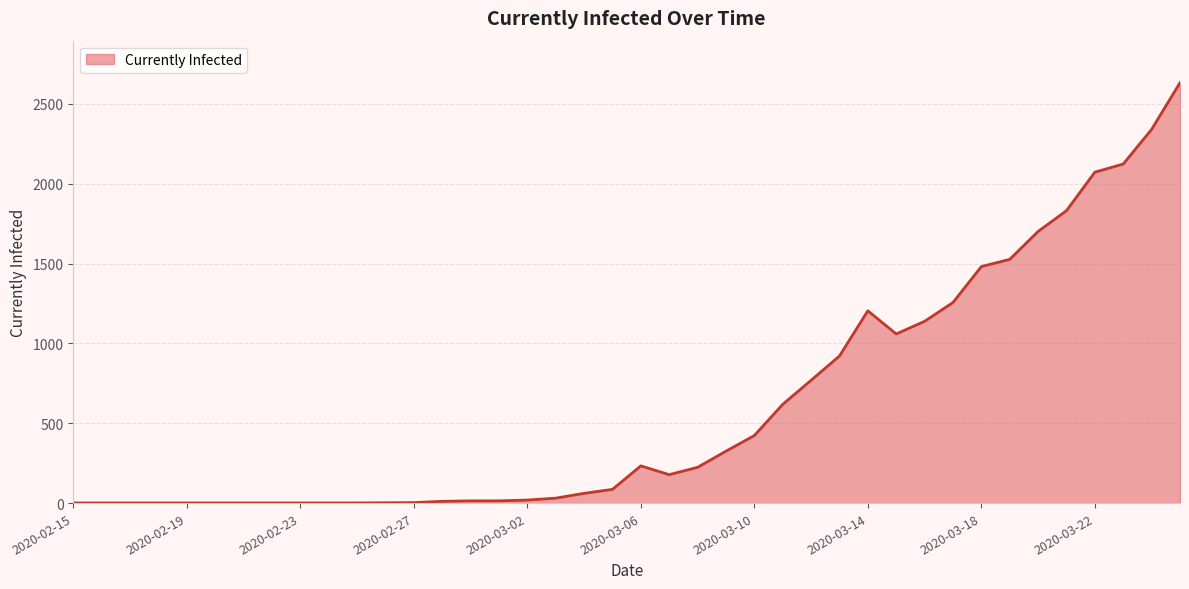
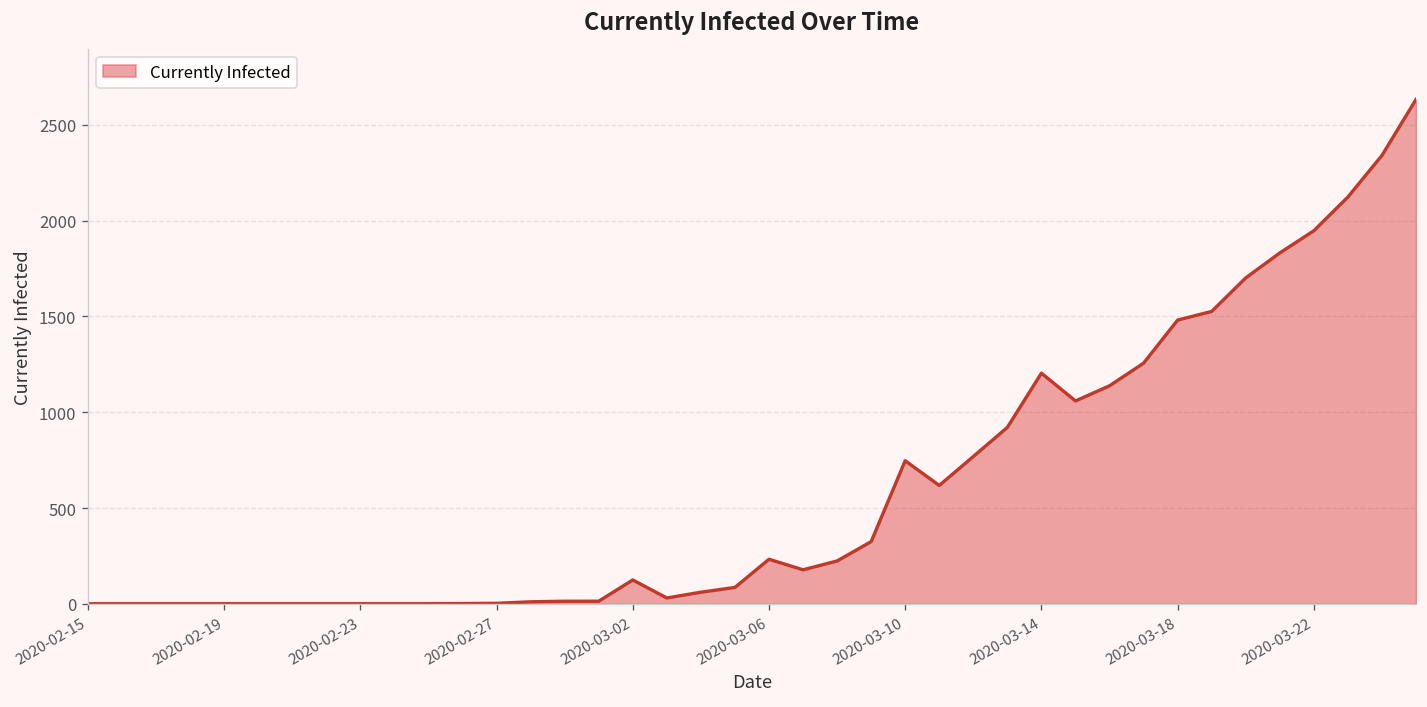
2020-03-02: 20 -> 130
2020-03-10: 420 -> 750
2020-03-22: 2070 -> 1950
